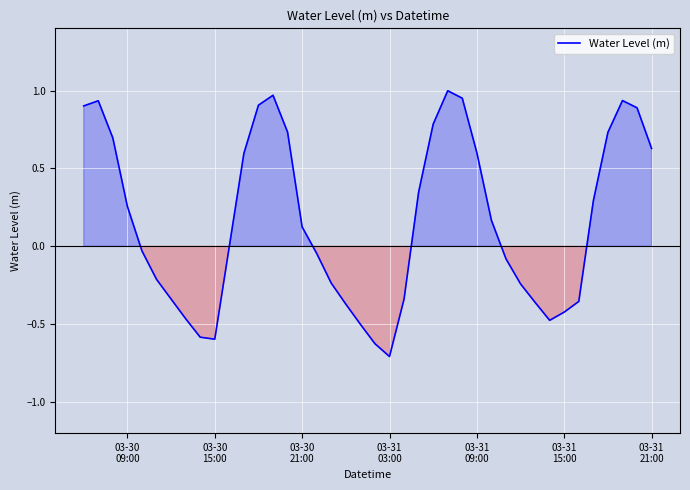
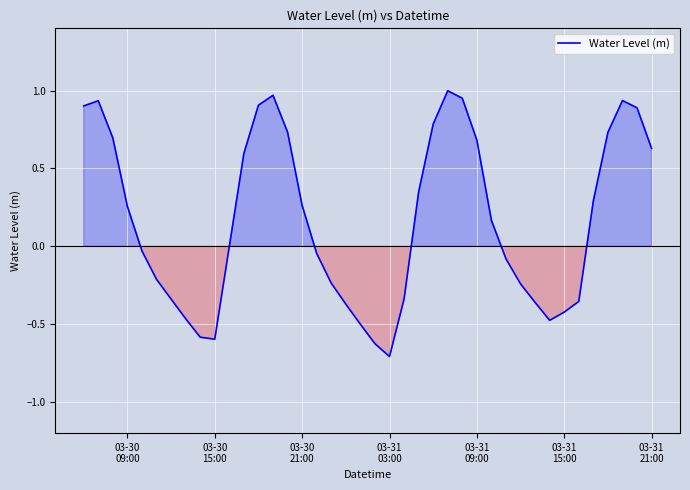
03-30 21:00: 0.12 -> 0.26
03-31 09:00: 0.60 -> 0.68
